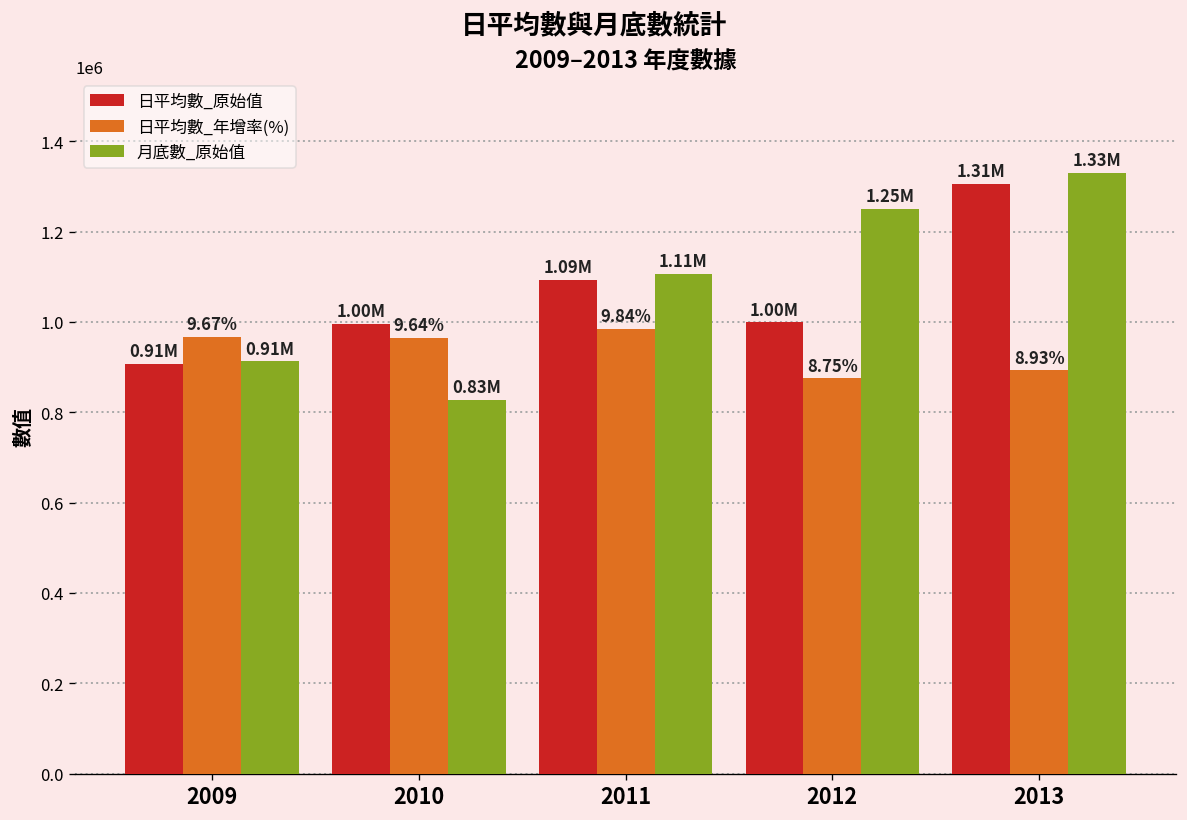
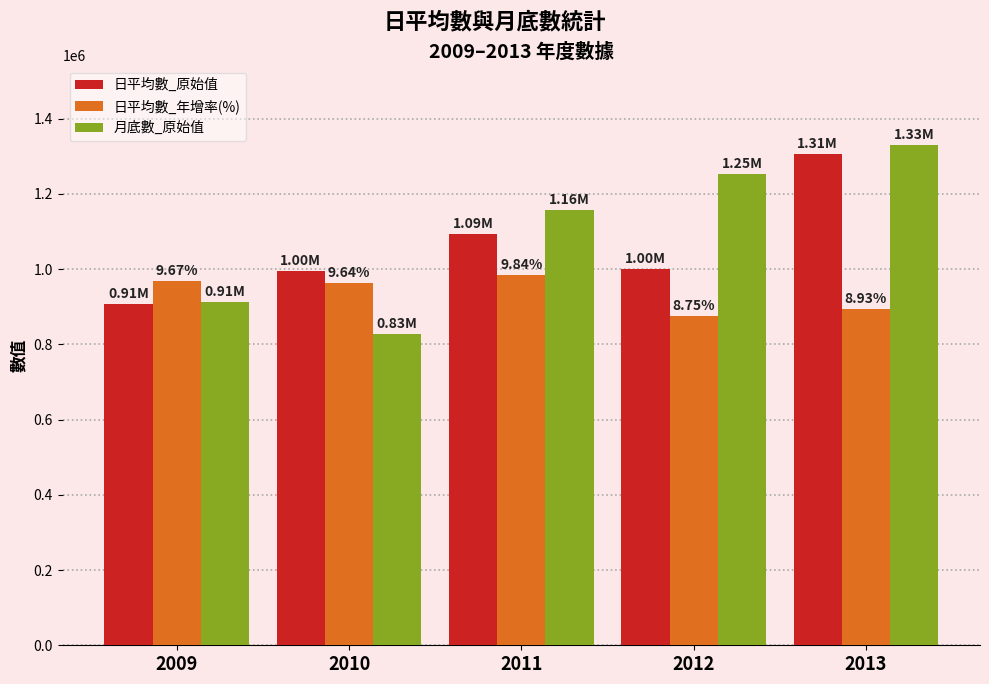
月底數_原始值, 2011: 1.11M -> 1.16M
